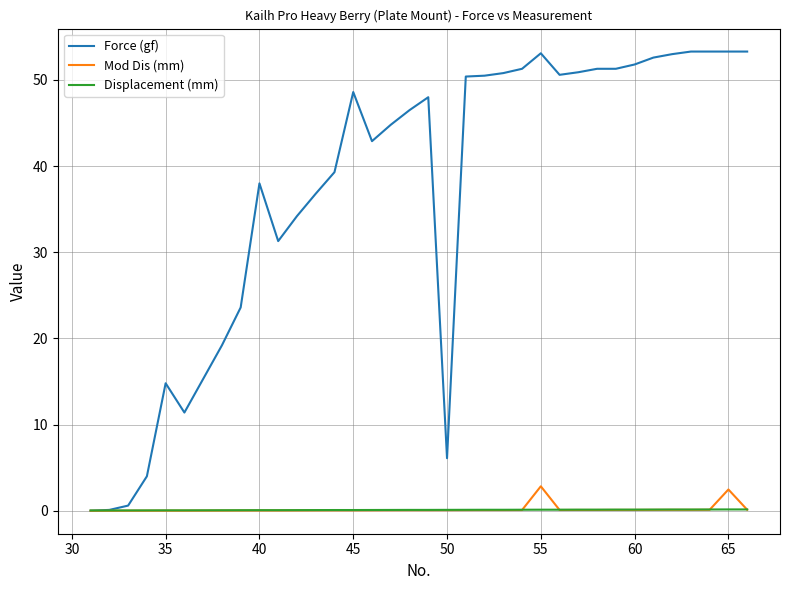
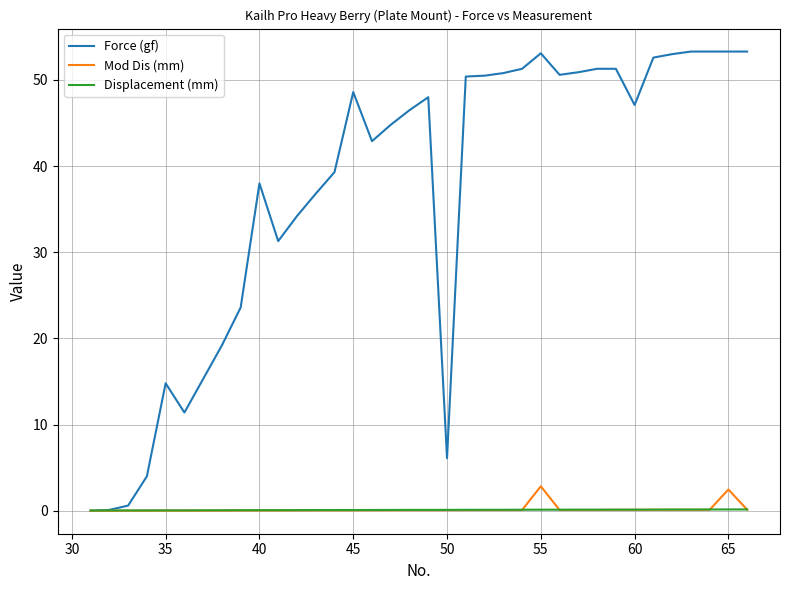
Force (gf), 60: 52 -> 47
